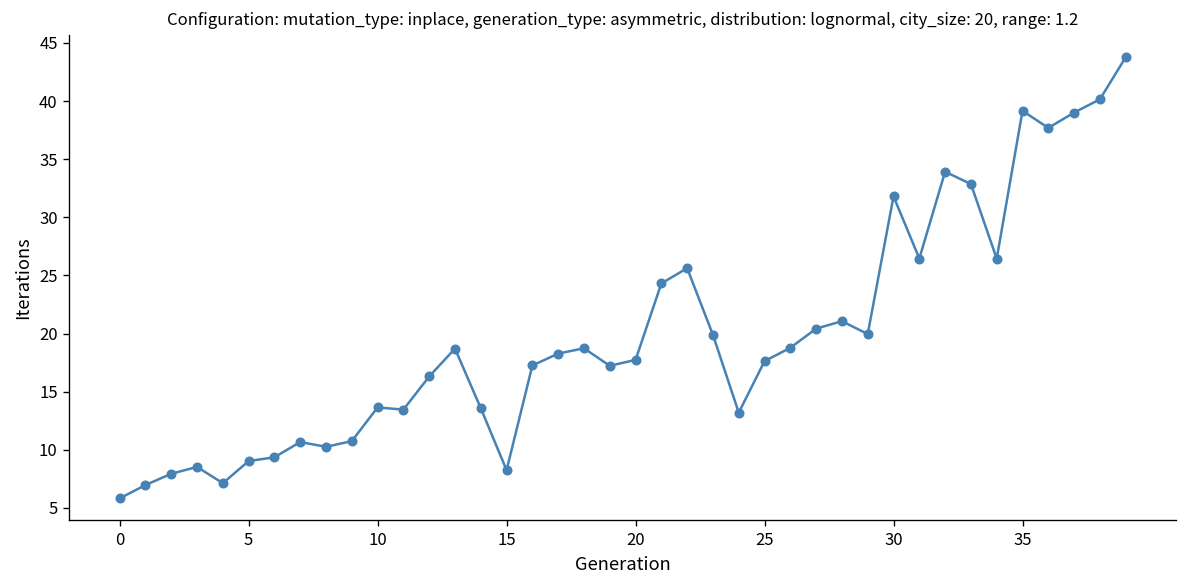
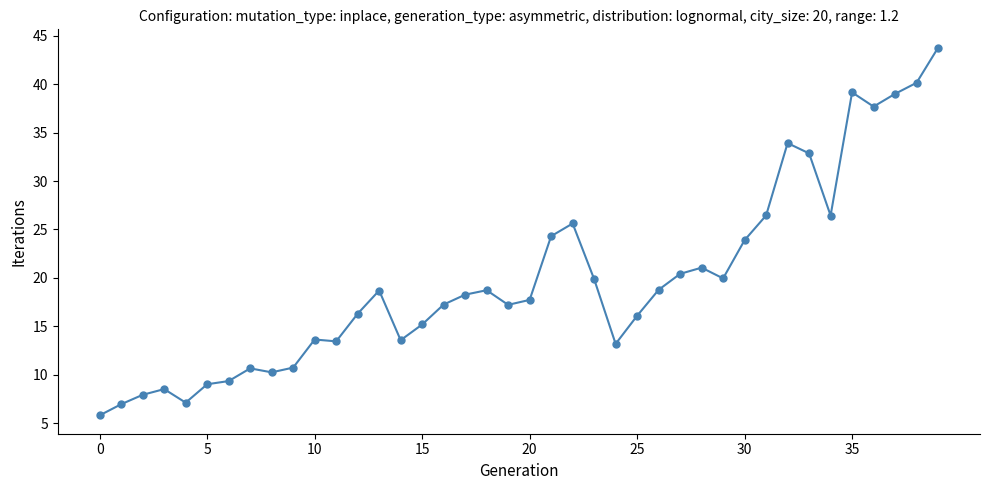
15: 8 -> 15
25: 18 -> 16
30: 32 -> 24
